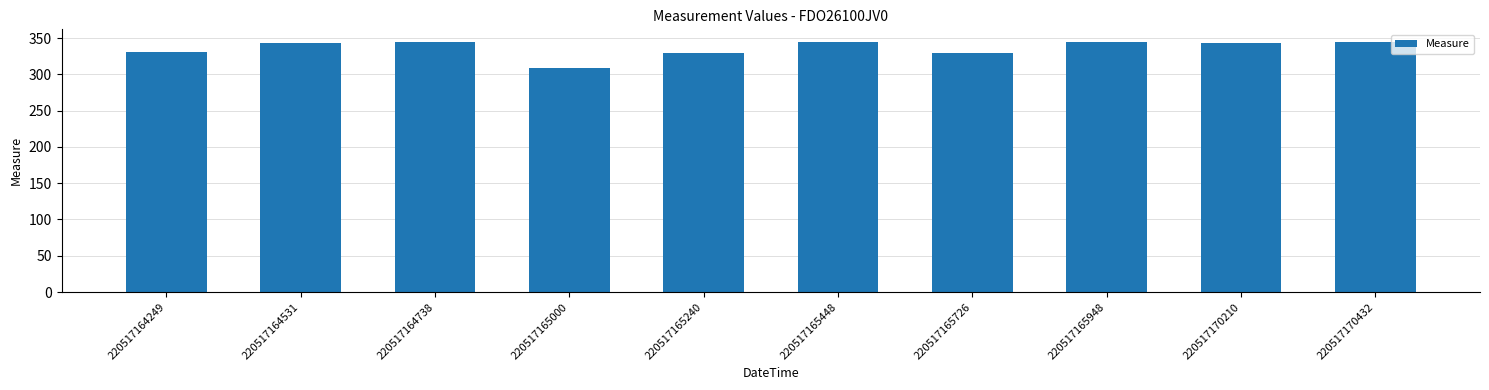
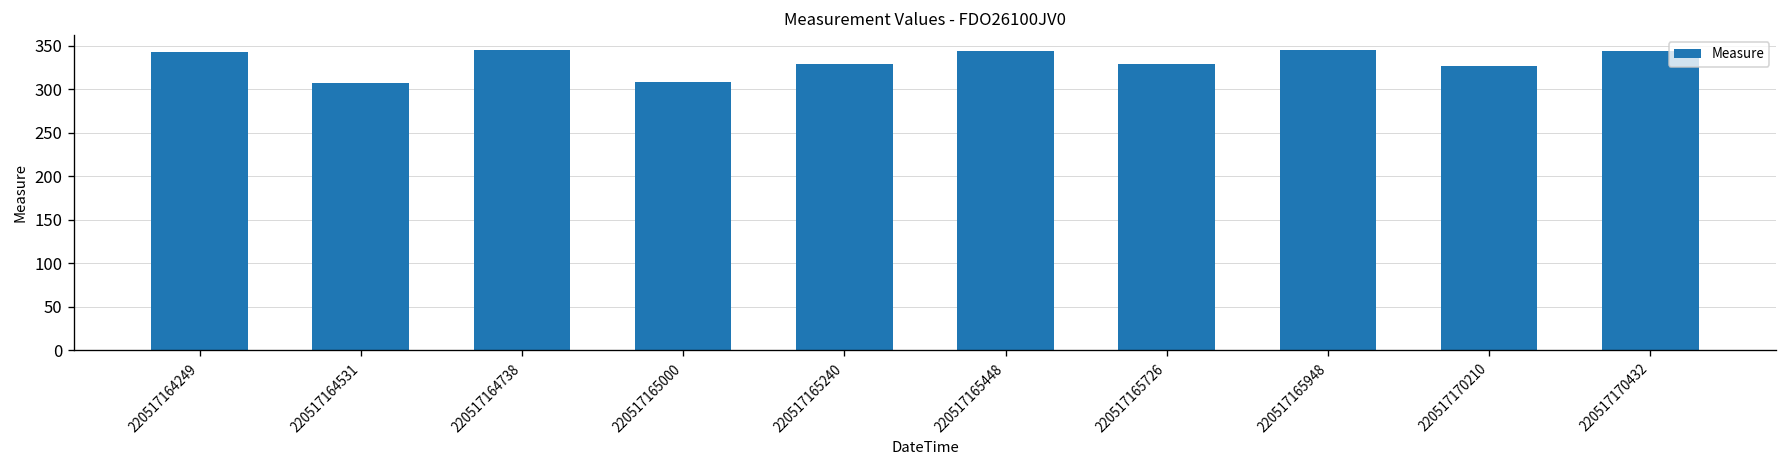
220517164249: 330 -> 340
220517164531: 340 -> 310
220517170210: 340 -> 330
